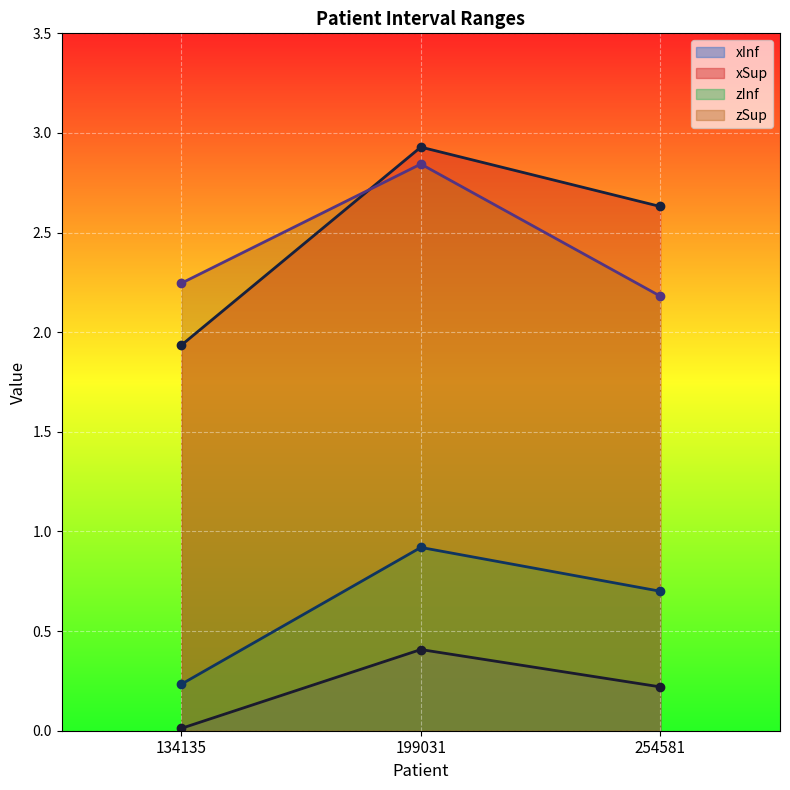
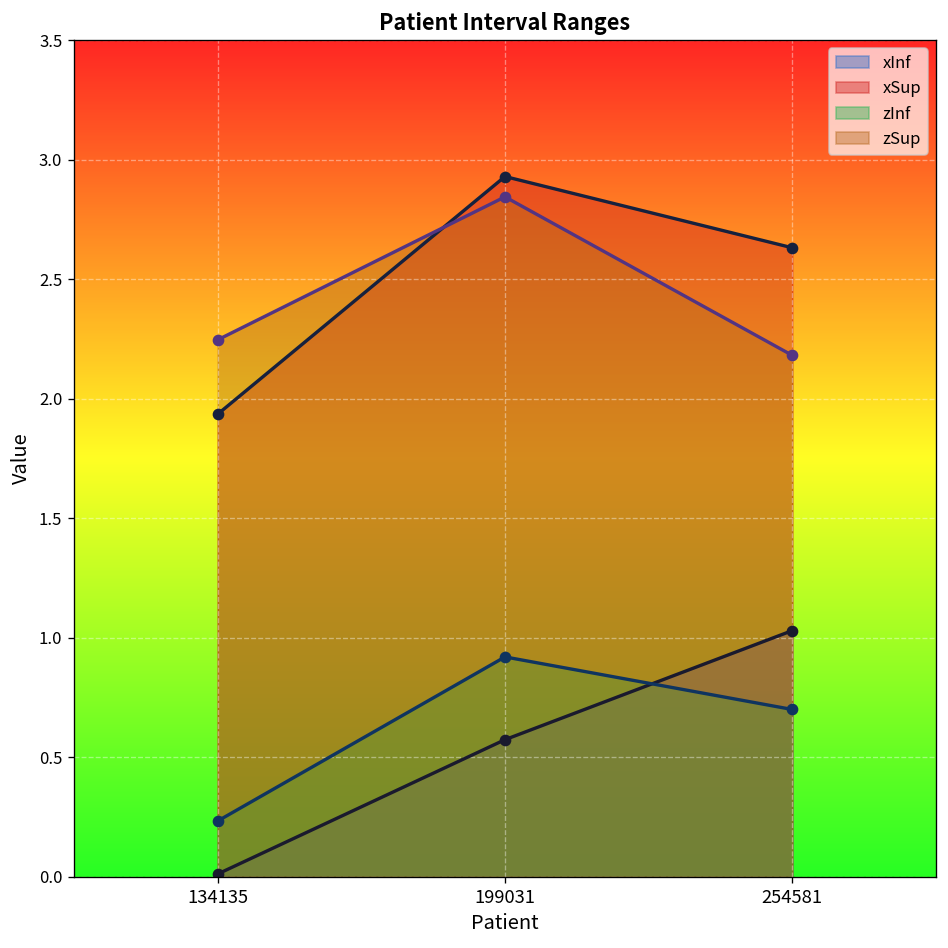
xInf, 199031: 0.41 -> 0.57
xInf, 254581: 0.22 -> 1.03
